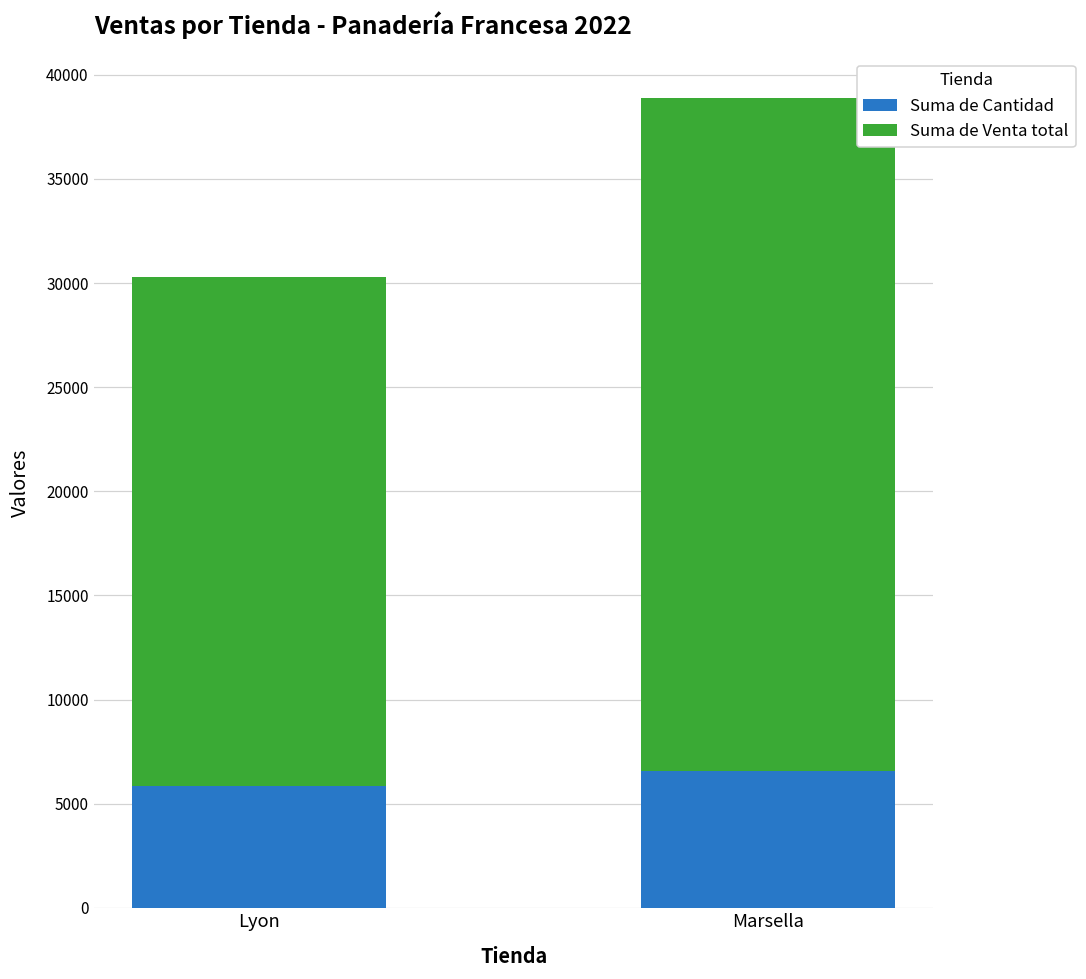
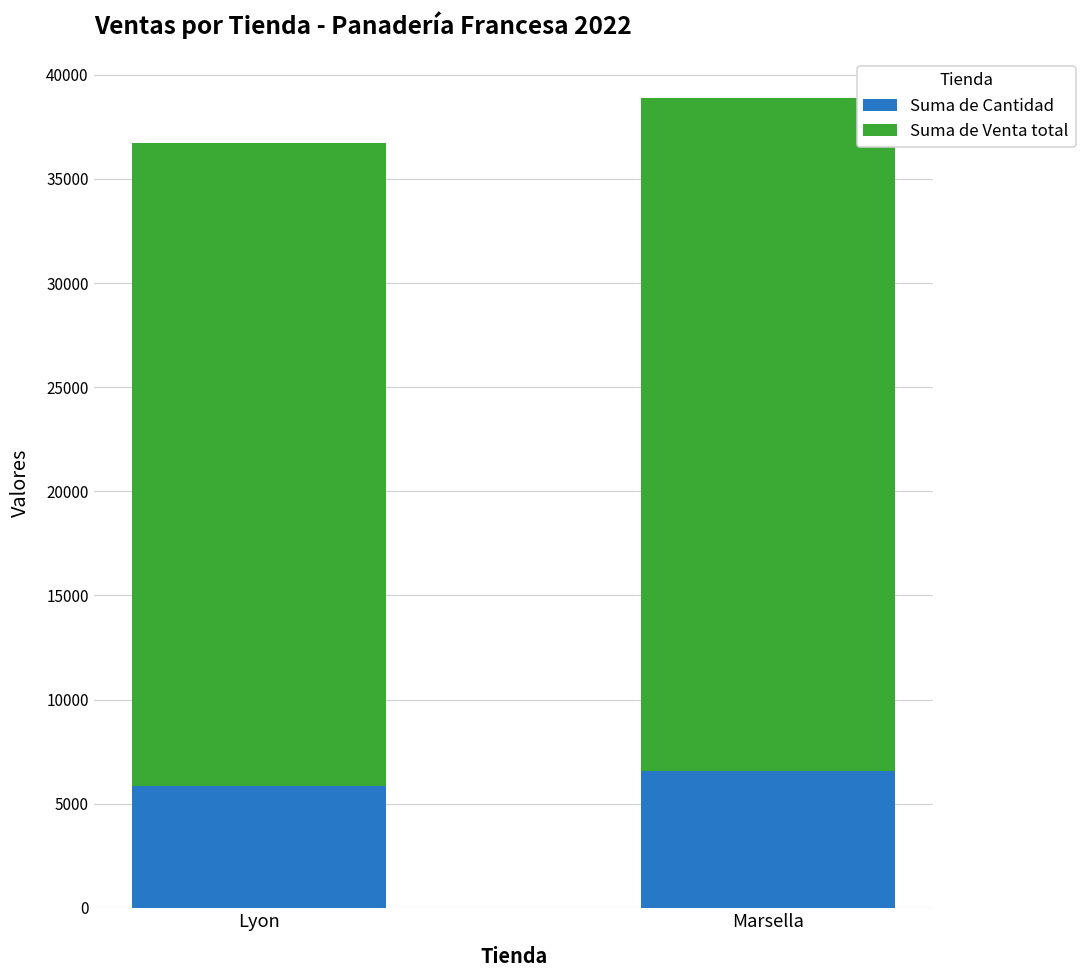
Suma de Venta total, Lyon: 24500 -> 30900
